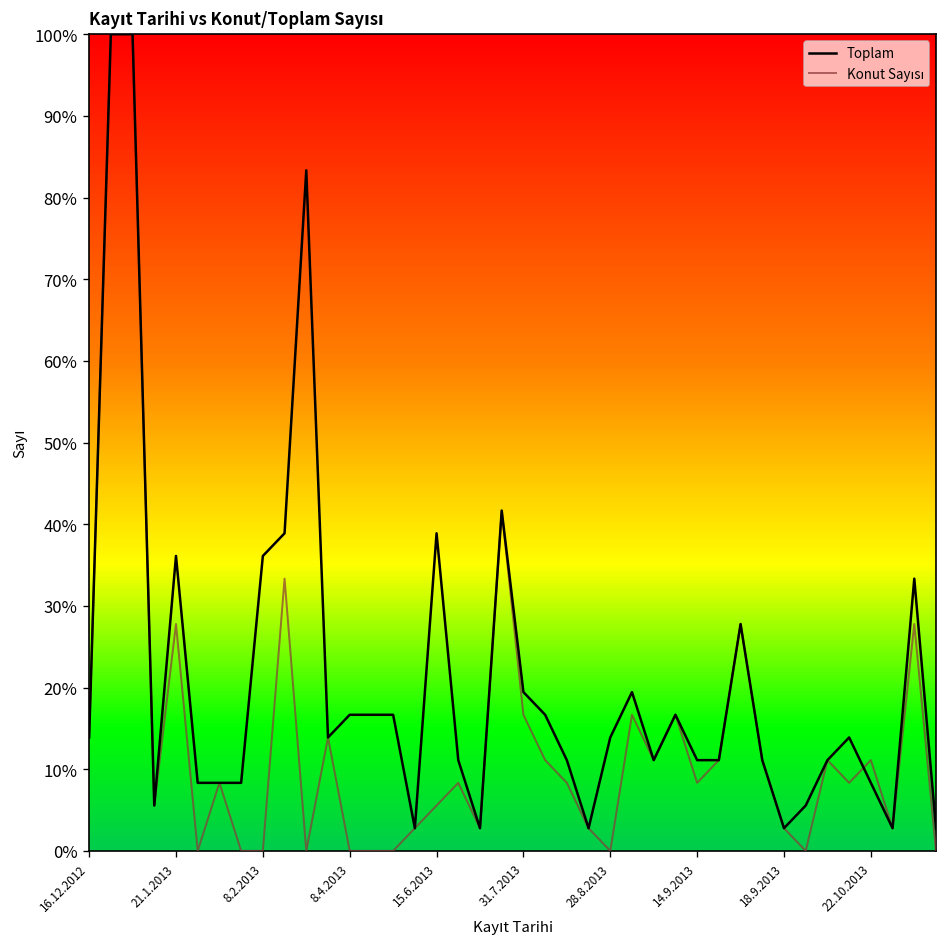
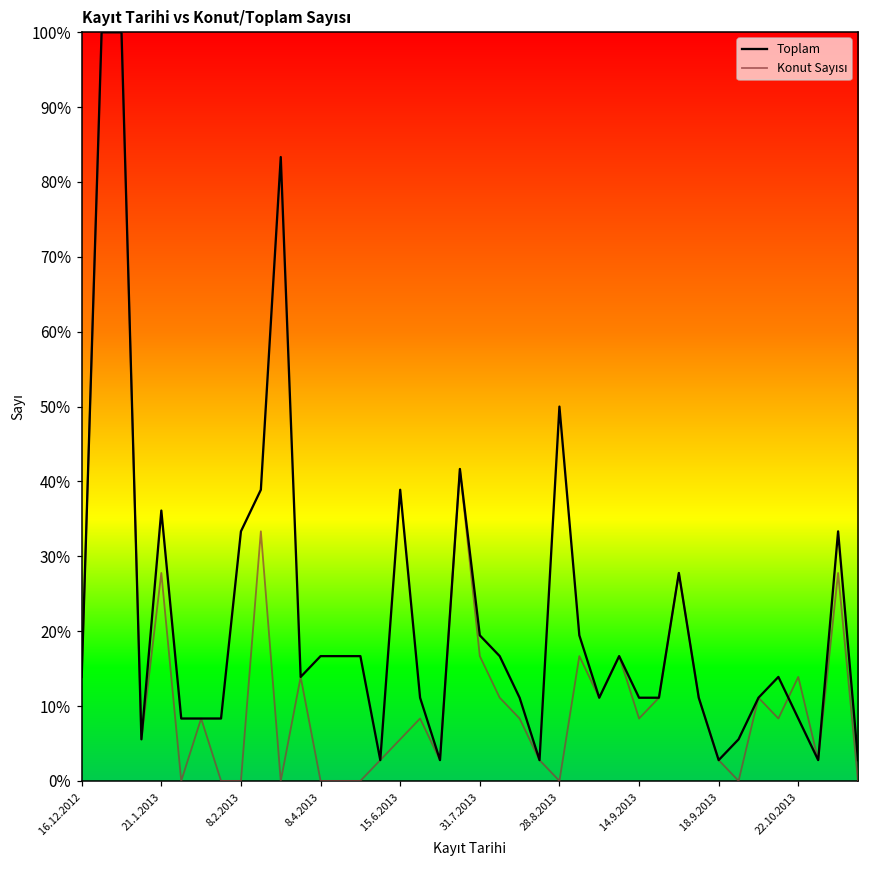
Toplam, 8.2.2013: 36% -> 33%
Toplam, 28.8.2013: 14% -> 50%
Konut Sayısı, 22.10.2013: 11% -> 14%
